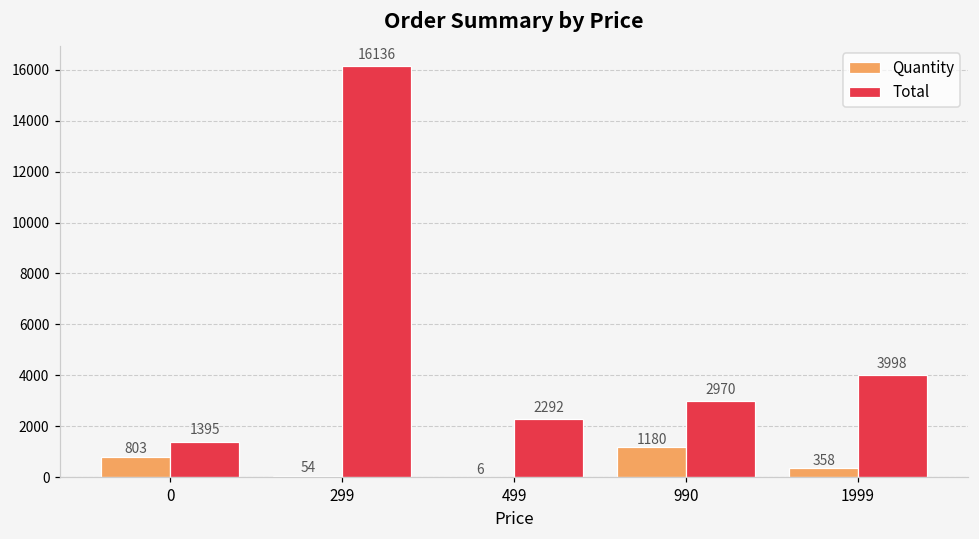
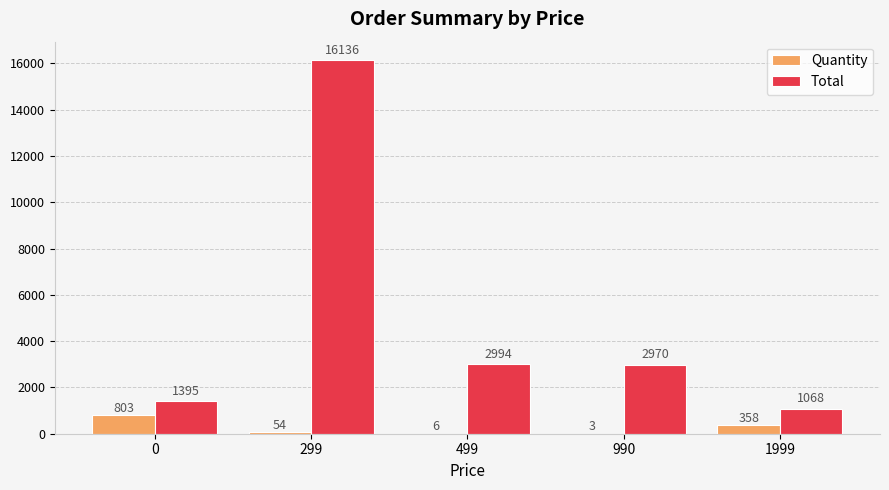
Total, 499: 2292 -> 2994
Quantity, 990: 1180 -> 3
Total, 1999: 3998 -> 1068
